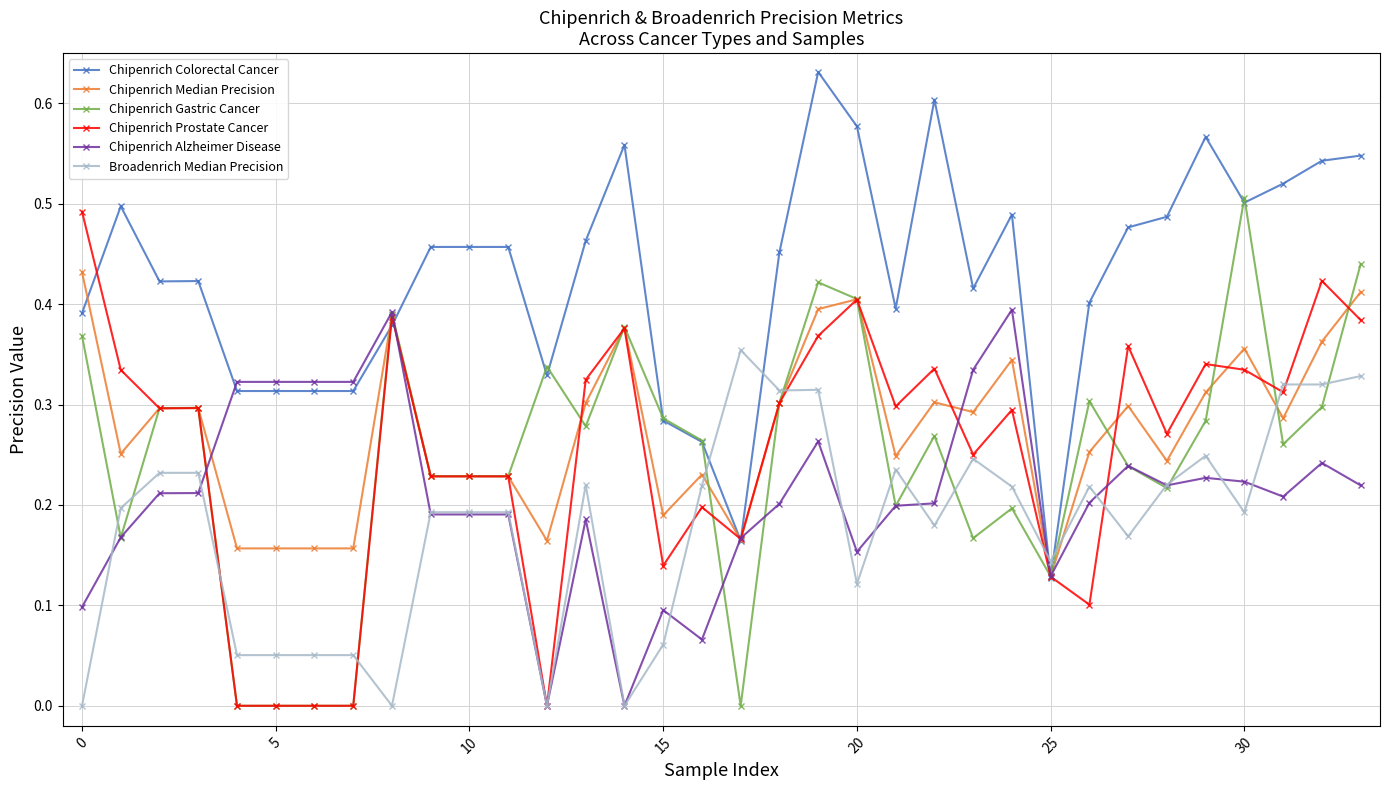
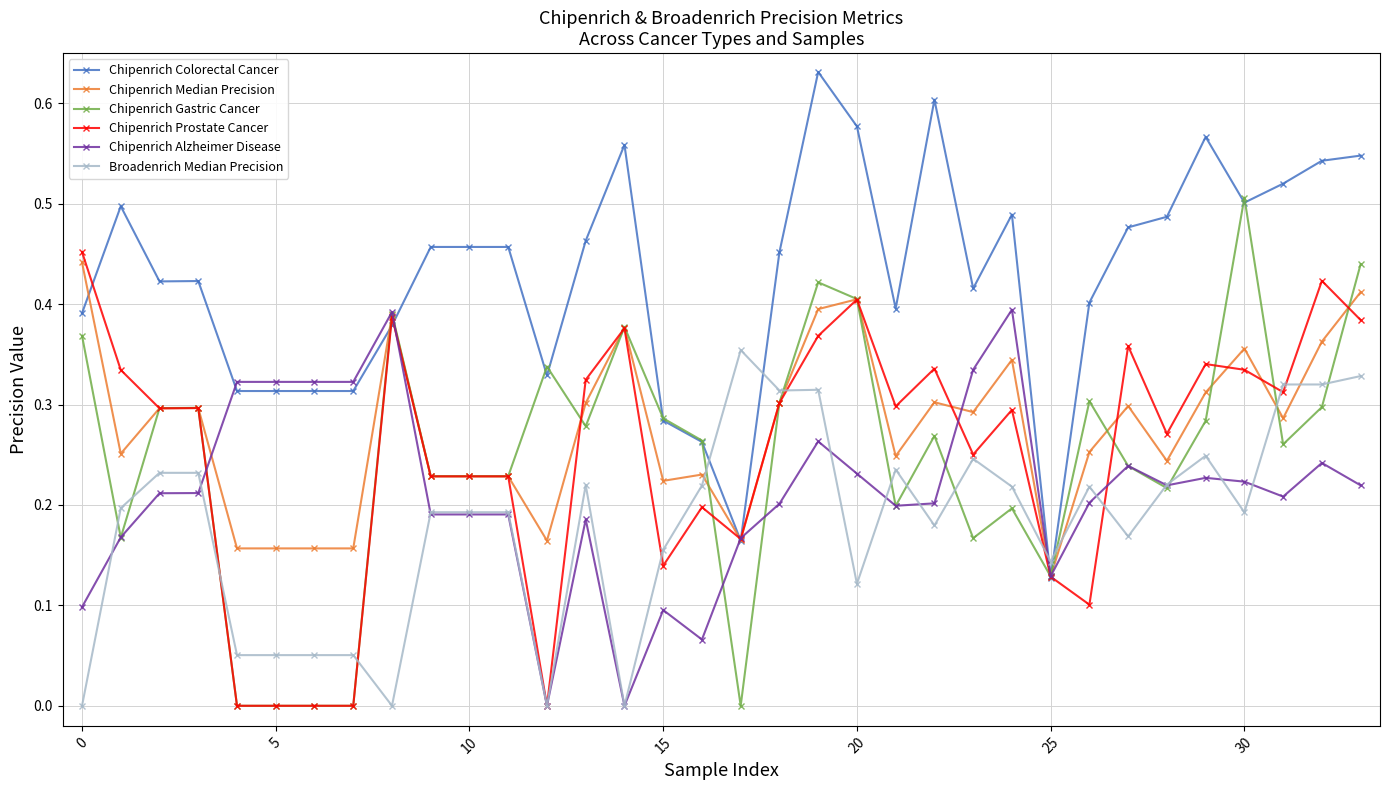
Chipenrich Median Precision, 0: 0.432 -> 0.442
Chipenrich Prostate Cancer, 0: 0.492 -> 0.452
Chipenrich Median Precision, 15: 0.190 -> 0.224
Broadenrich Median Precision, 15: 0.061 -> 0.155
Chipenrich Alzheimer Disease, 20: 0.153 -> 0.231
